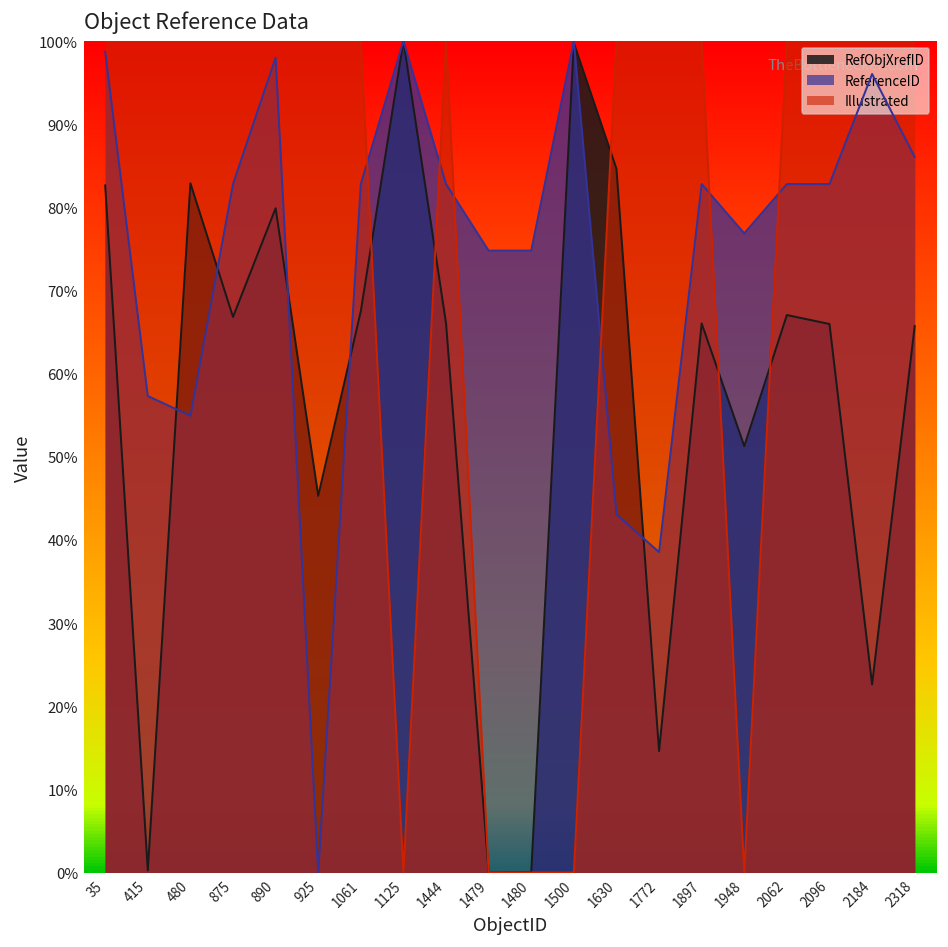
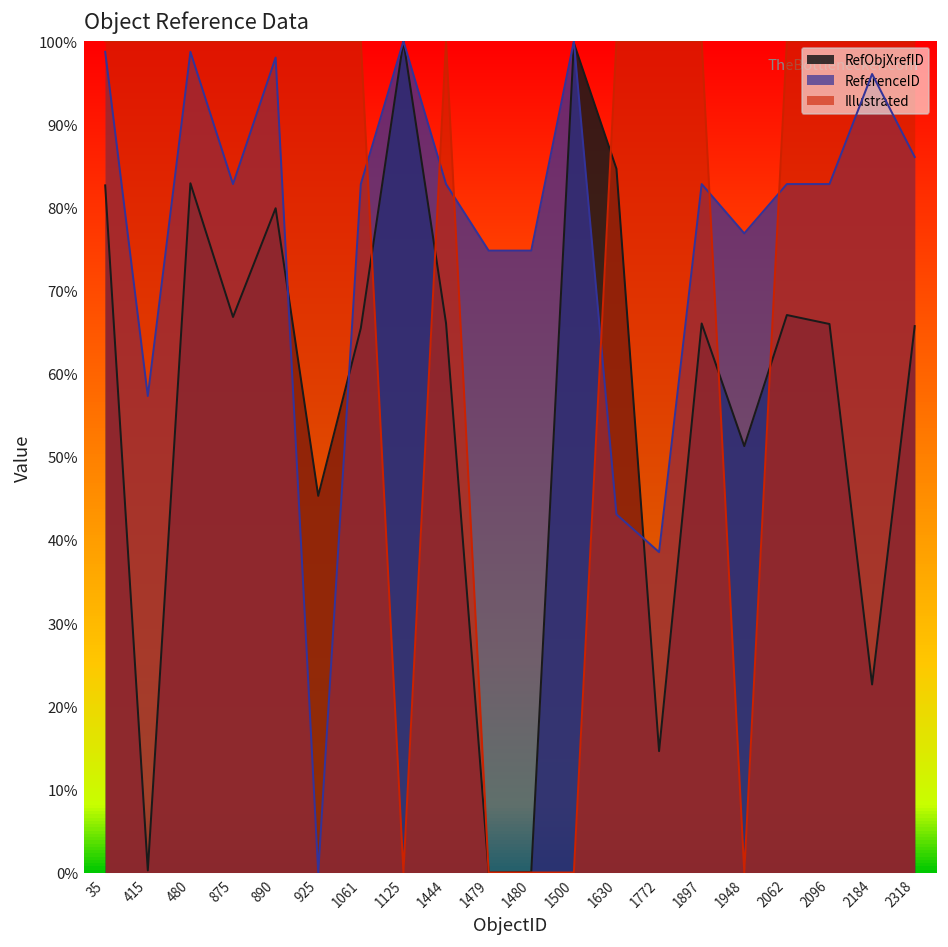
ReferenceID, 480: 55% -> 99%
RefObjXrefID, 1061: 68% -> 65%
